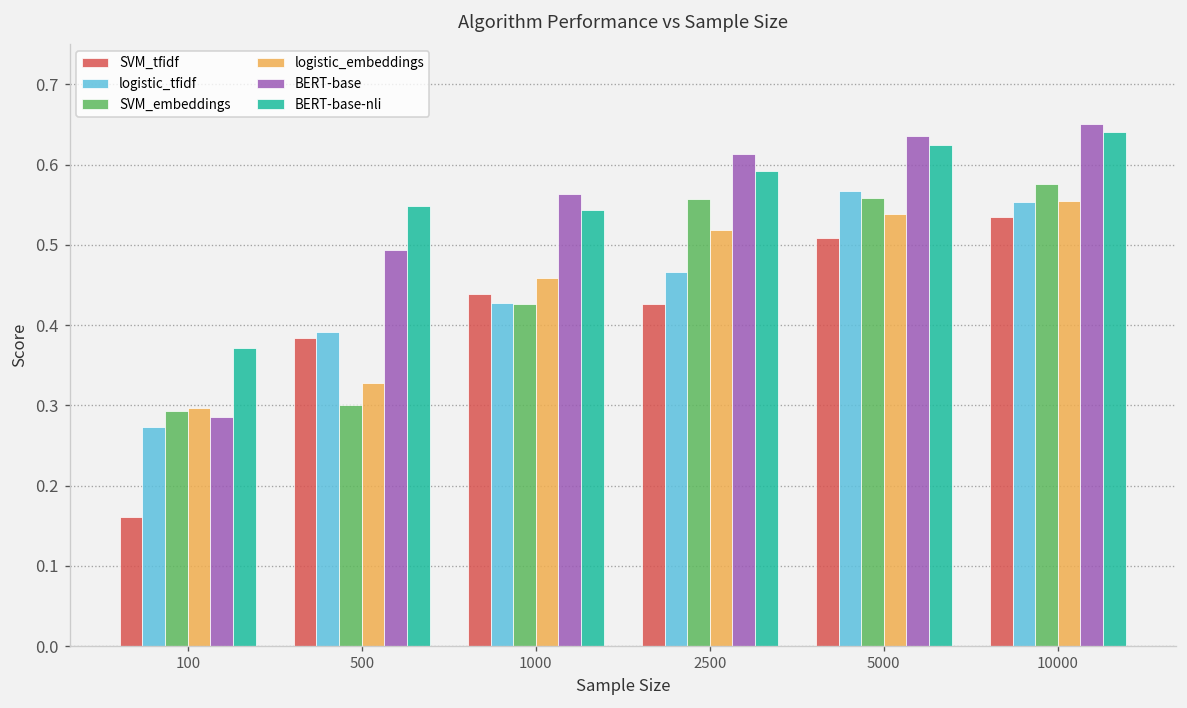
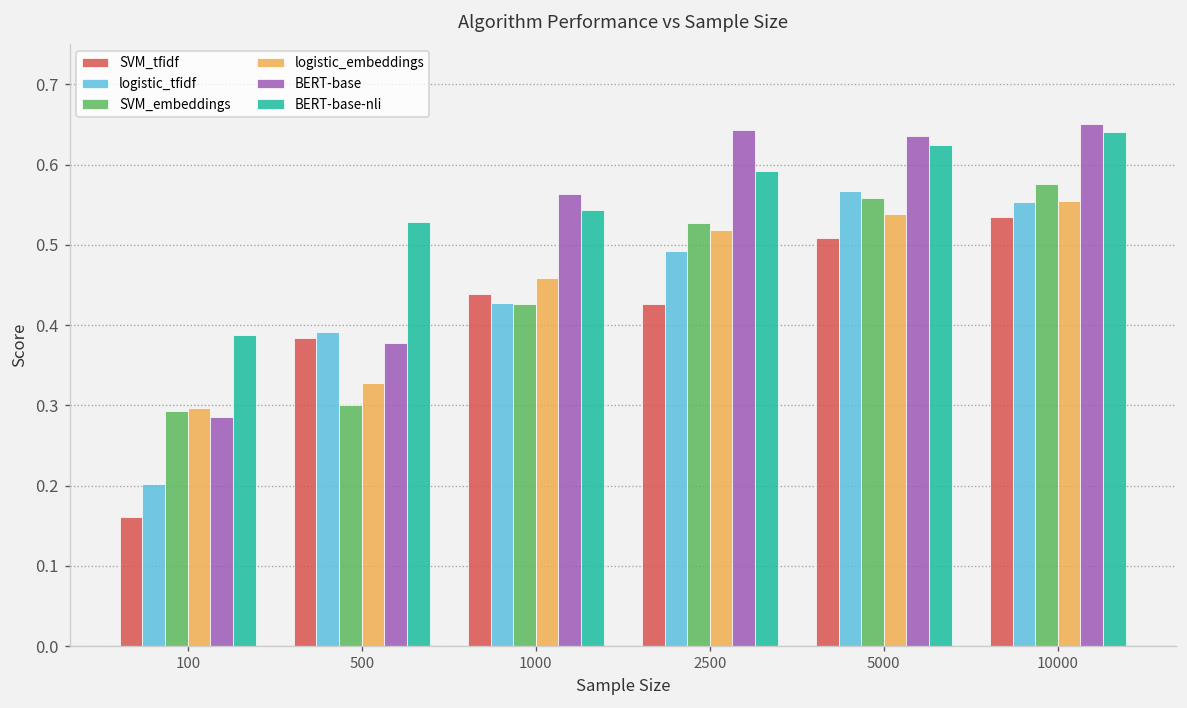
logistic_tfidf, 100: 0.27 -> 0.20
BERT-base-nli, 100: 0.37 -> 0.39
BERT-base, 500: 0.49 -> 0.38
BERT-base-nli, 500: 0.55 -> 0.53
logistic_tfidf, 2500: 0.47 -> 0.49
SVM_embeddings, 2500: 0.56 -> 0.53
BERT-base, 2500: 0.61 -> 0.64
